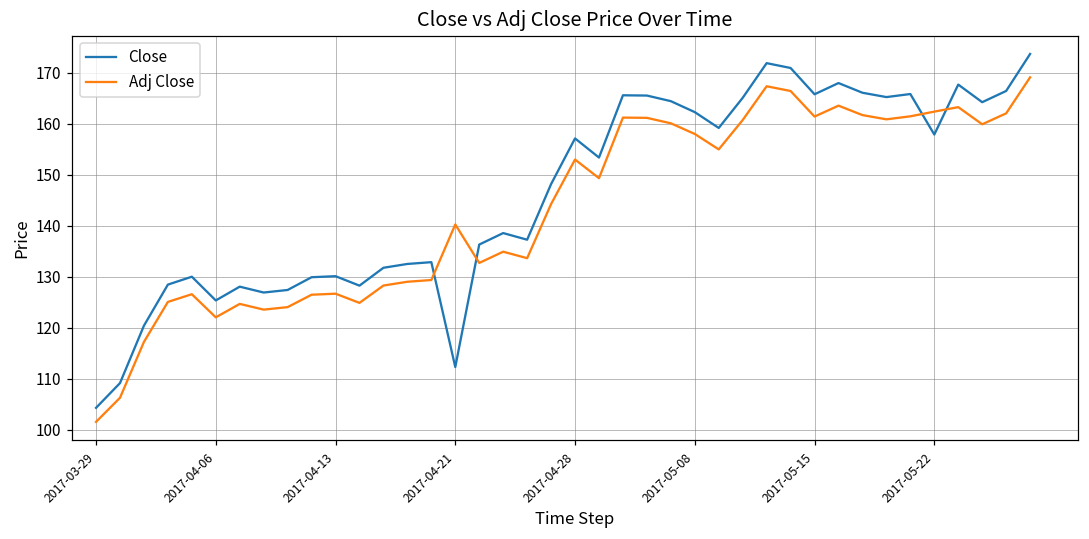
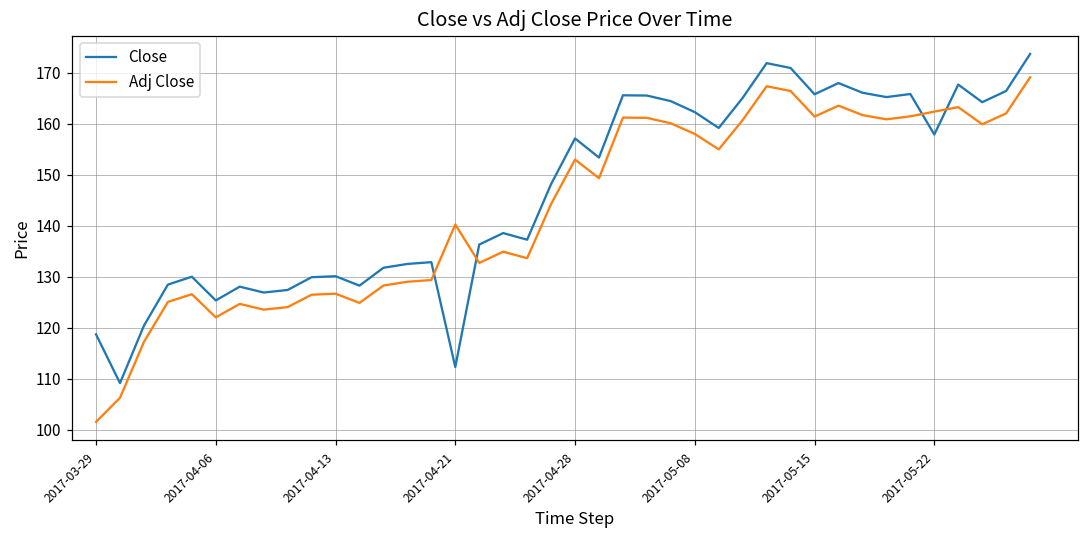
Close, 2017-03-29: 104 -> 119
